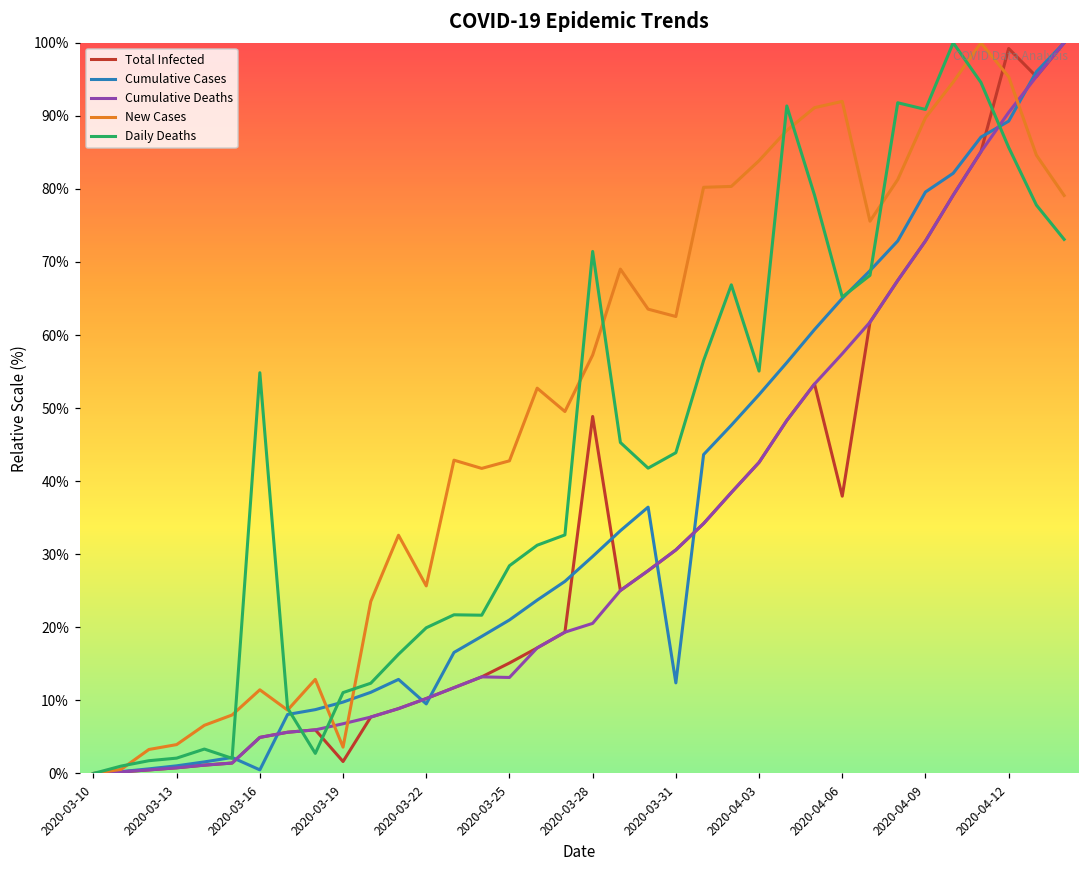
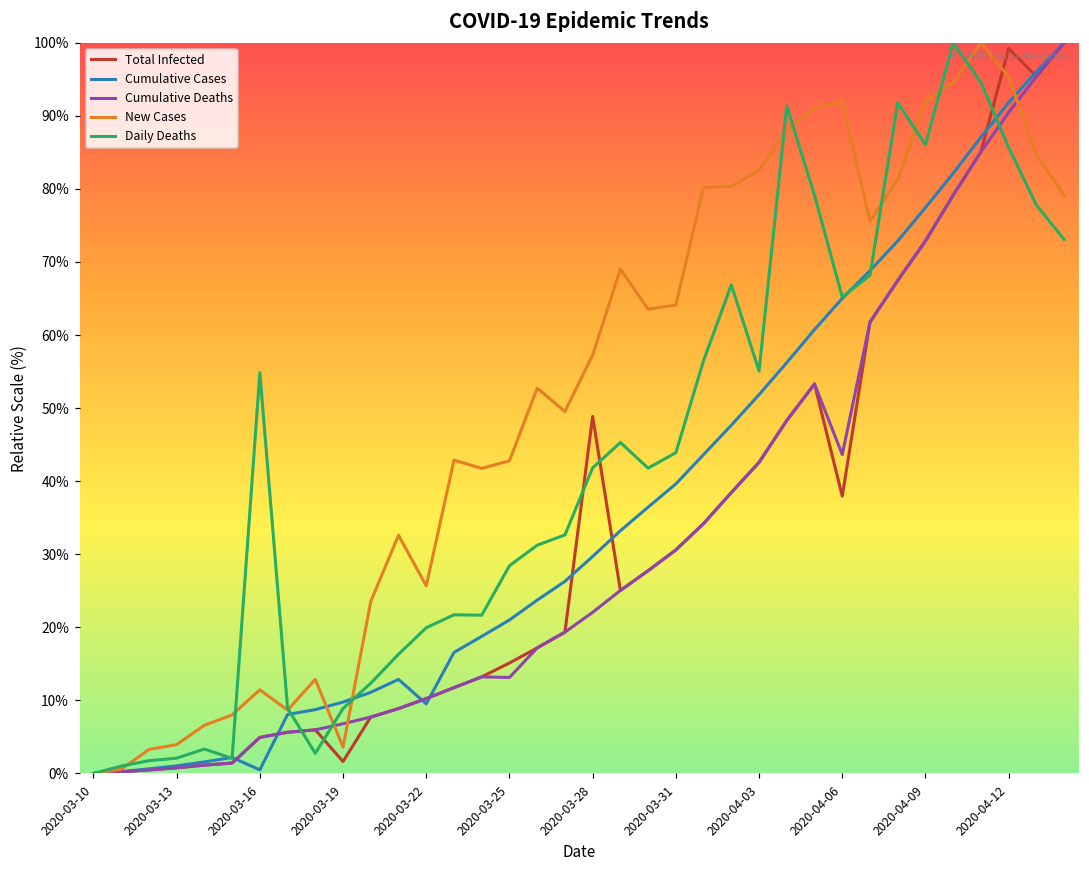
Daily Deaths, 2020-03-19: 11% -> 9%
Cumulative Deaths, 2020-03-28: 21% -> 22%
Daily Deaths, 2020-03-28: 71% -> 42%
Cumulative Cases, 2020-03-31: 12% -> 40%
New Cases, 2020-03-31: 63% -> 64%
New Cases, 2020-04-03: 84% -> 83%
Cumulative Deaths, 2020-04-06: 57% -> 44%
Cumulative Cases, 2020-04-09: 80% -> 77%
New Cases, 2020-04-09: 90% -> 92%
Daily Deaths, 2020-04-09: 91% -> 86%
Cumulative Cases, 2020-04-12: 89% -> 92%
